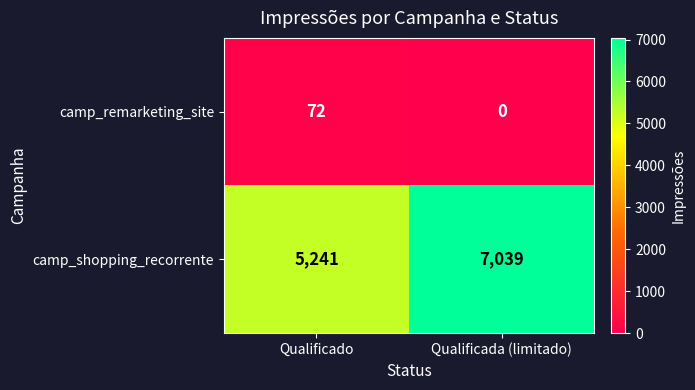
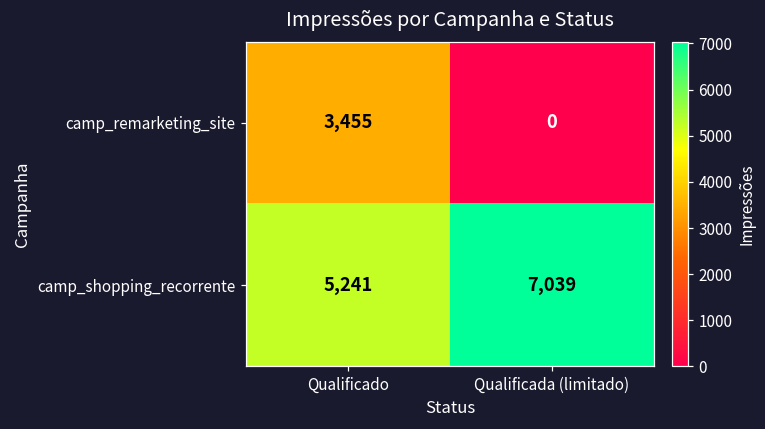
camp_remarketing_site, Qualificado: 72 -> 3,455
